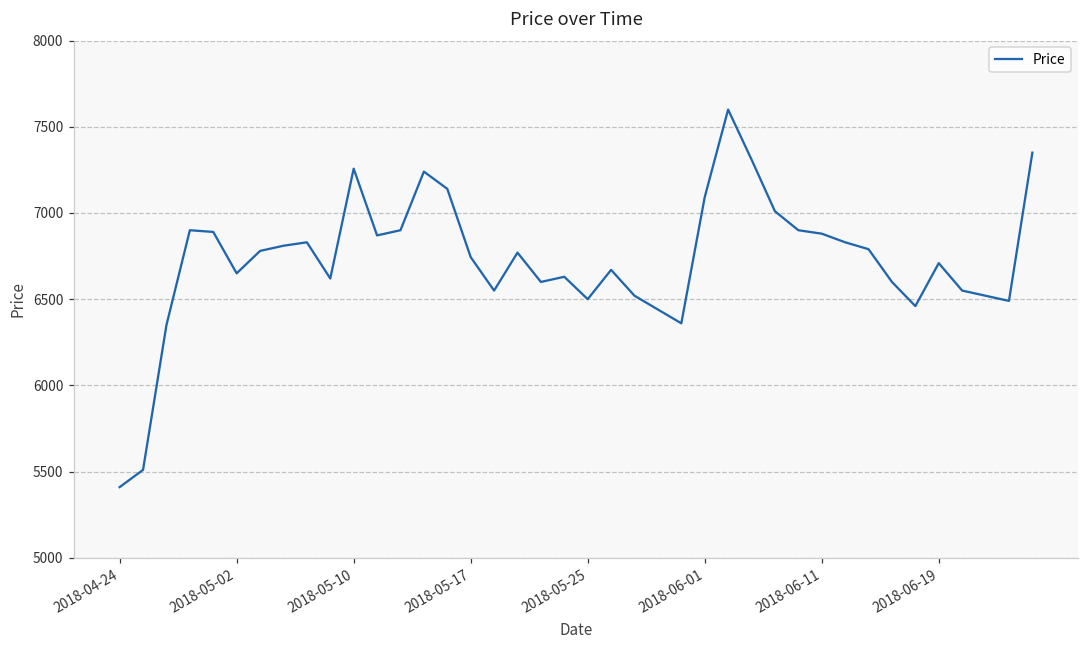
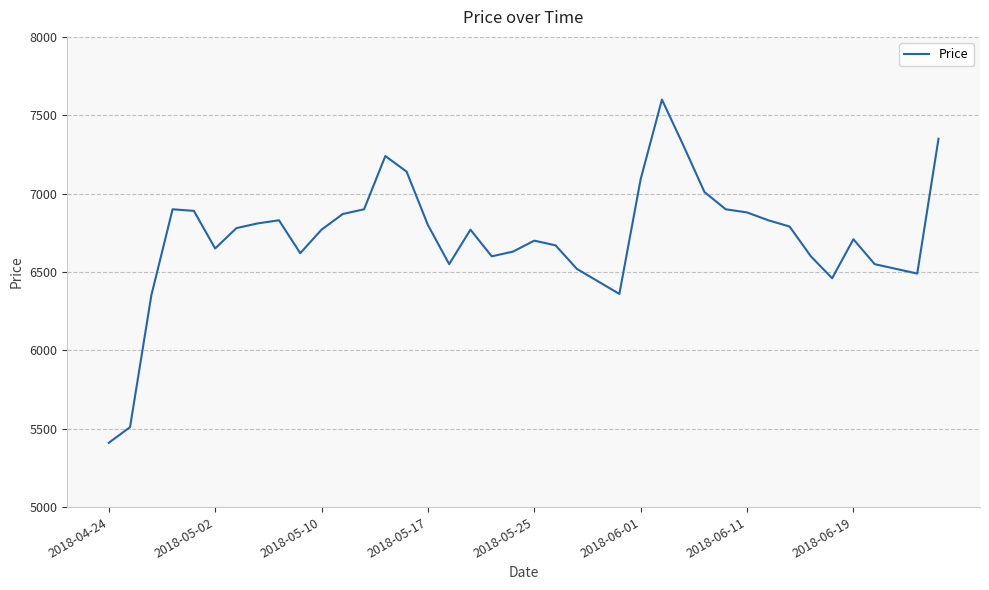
2018-05-10: 7260 -> 6770
2018-05-17: 6740 -> 6800
2018-05-25: 6500 -> 6700
